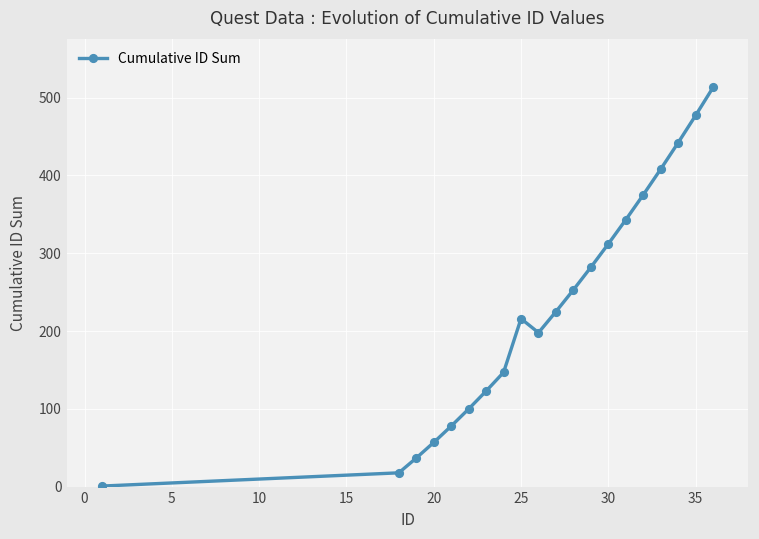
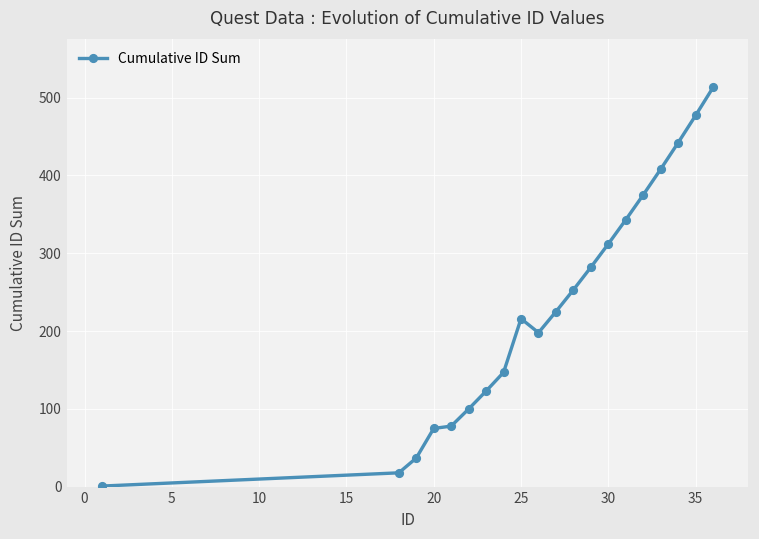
20: 60 -> 80
